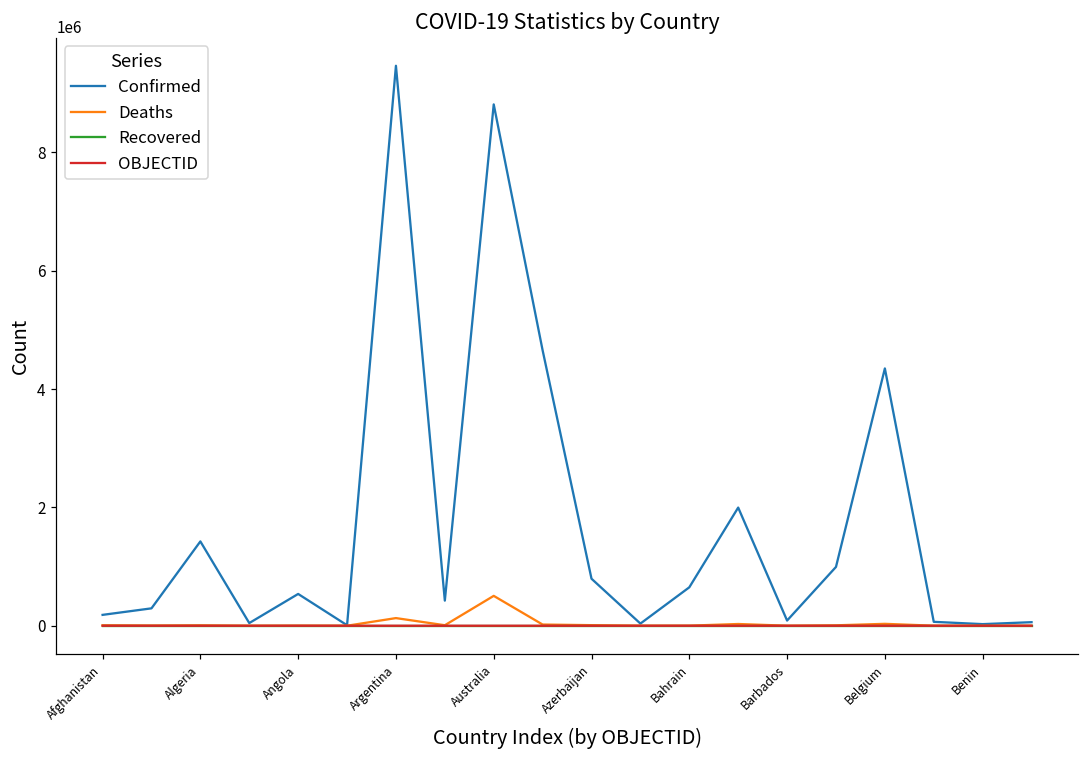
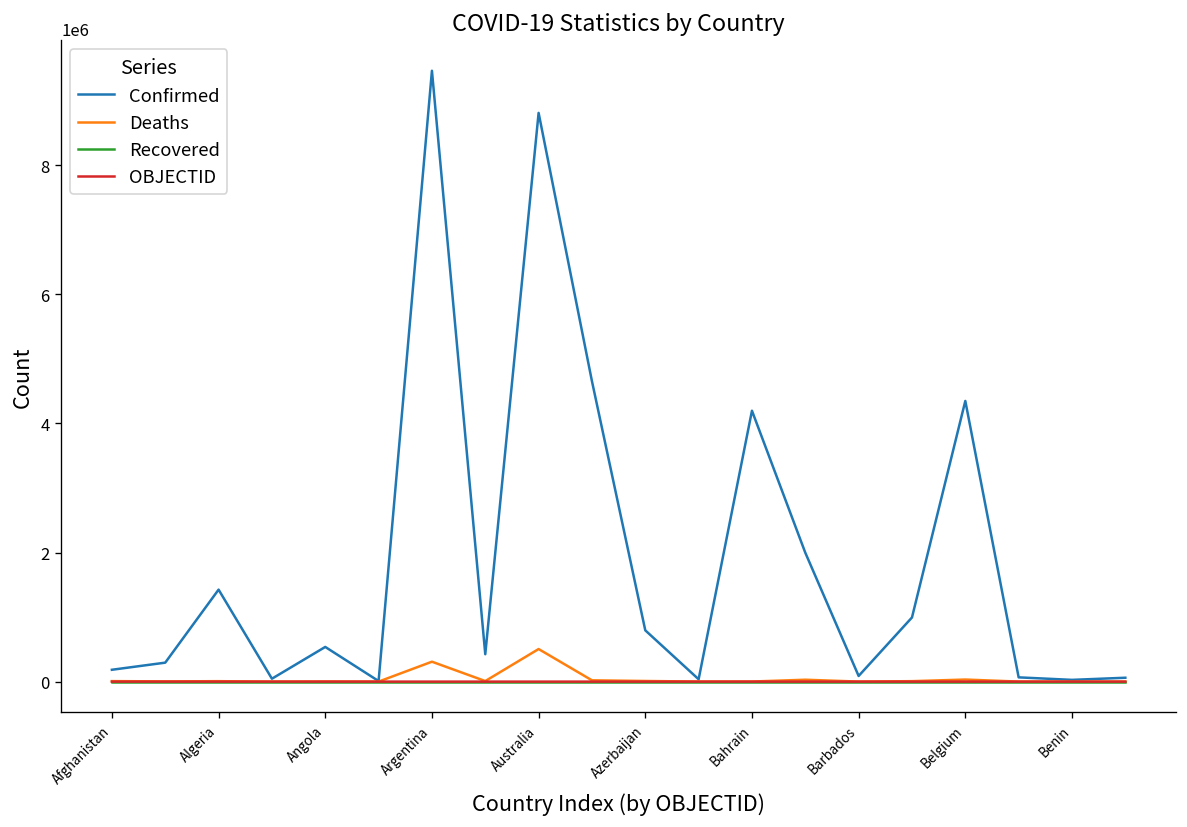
Deaths, Argentina: 100000 -> 300000
Confirmed, Bahrain: 600000 -> 4200000
